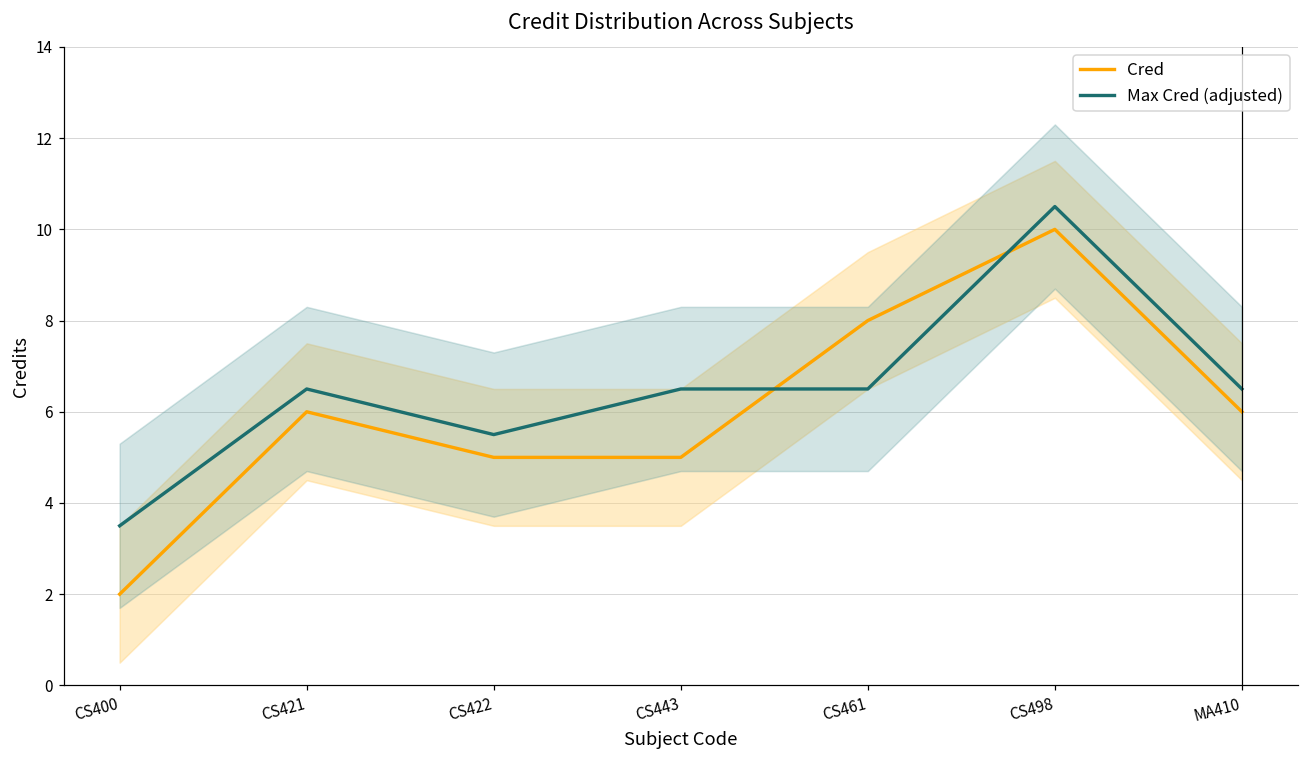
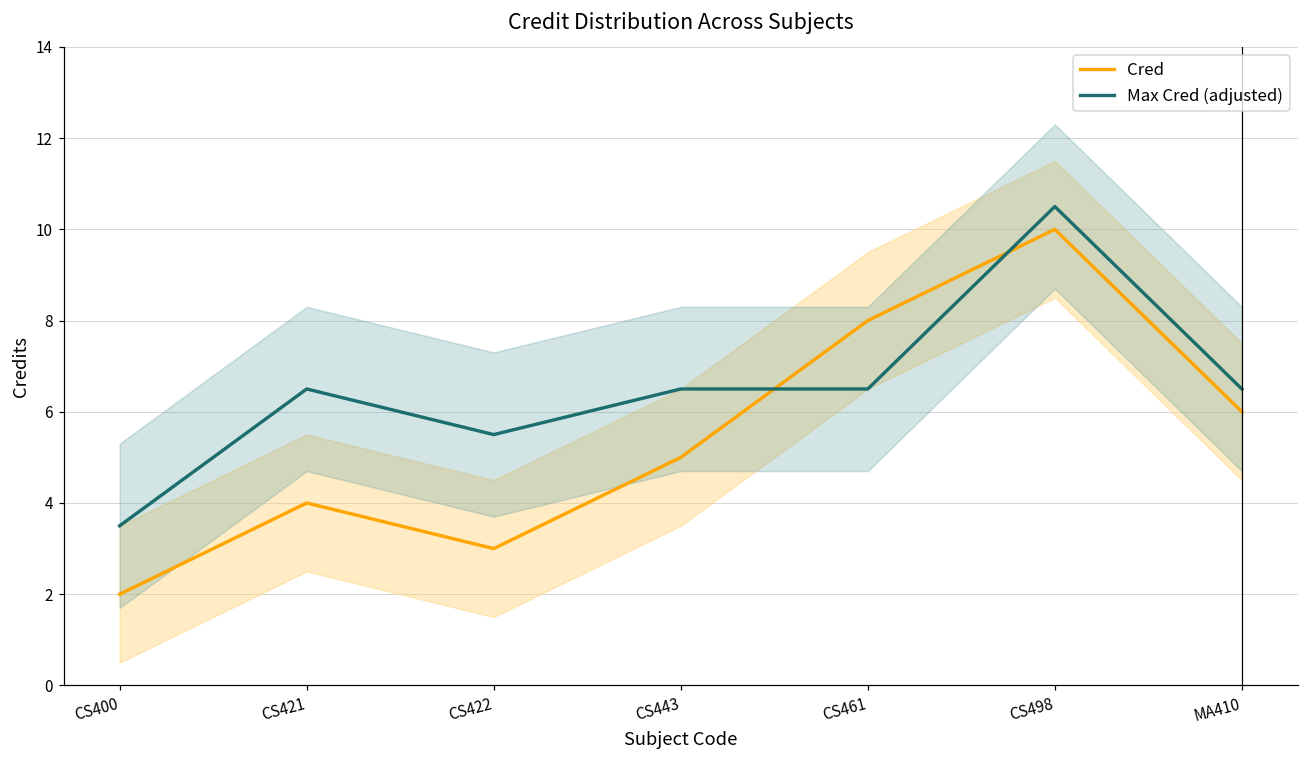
Cred, CS421: 6 -> 4
Cred, CS422: 5 -> 3
